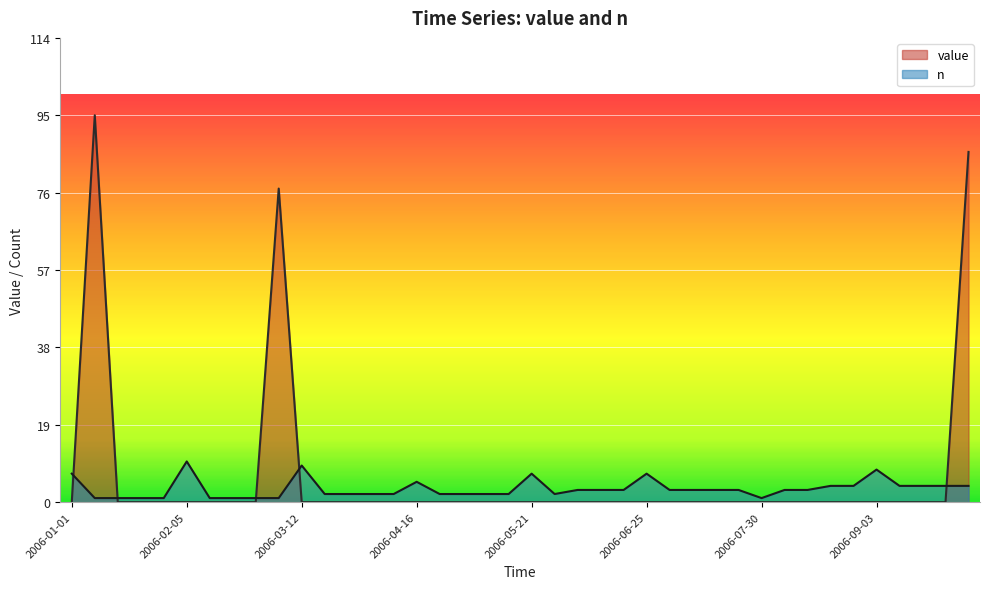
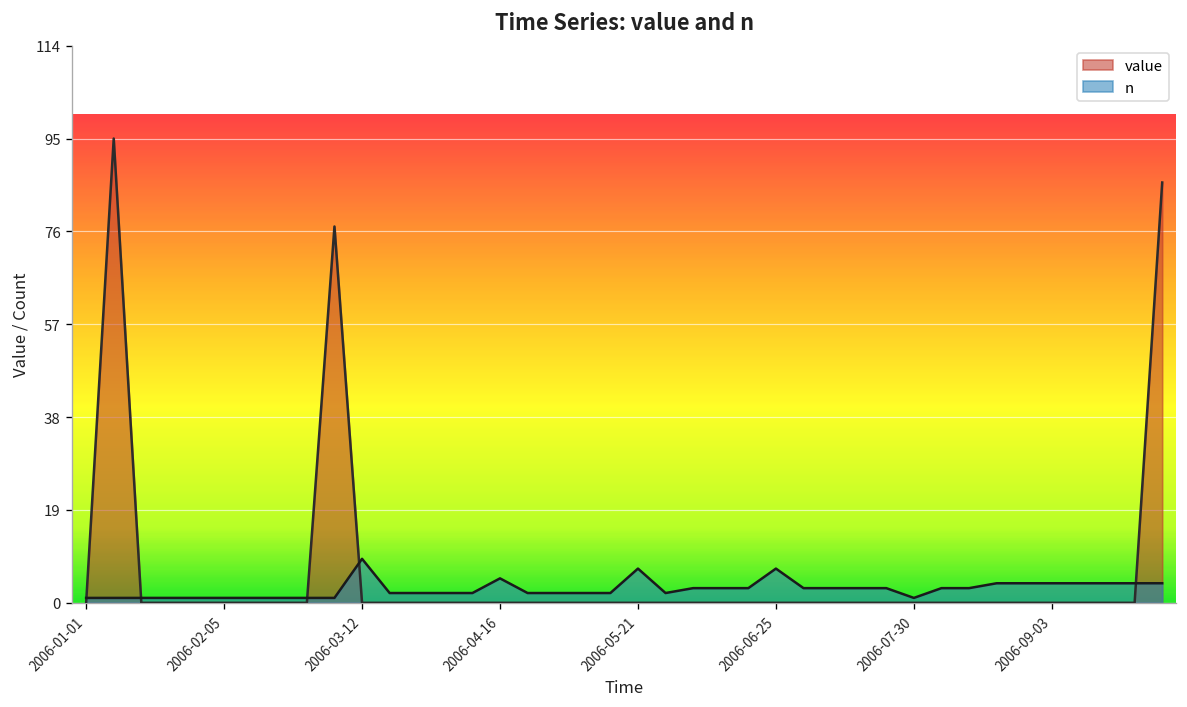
n, 2006-01-01: 7 -> 1
n, 2006-02-05: 10 -> 1
n, 2006-09-03: 8 -> 4
